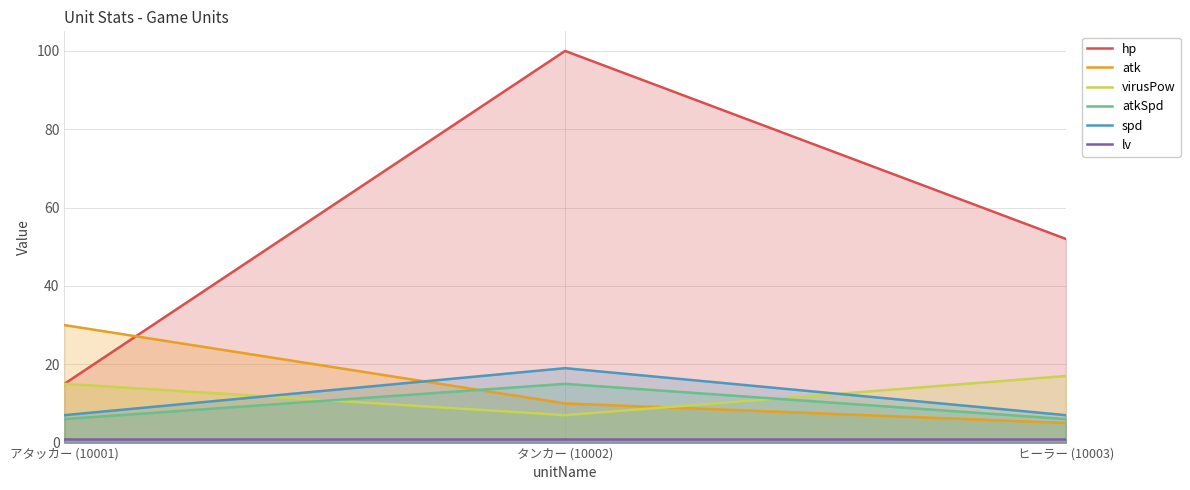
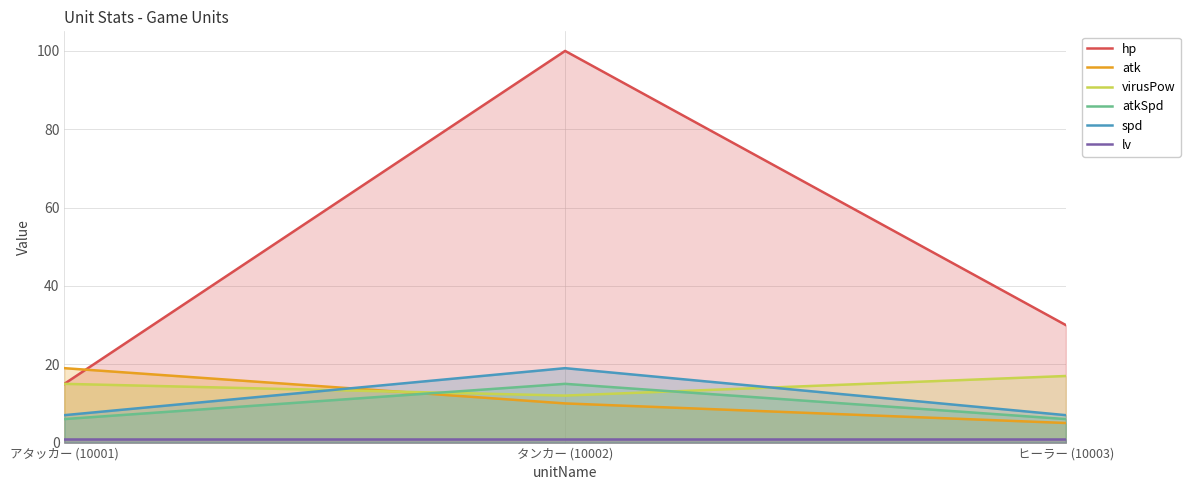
atk, アタッカー (10001): 30 -> 19
virusPow, タンカー (10002): 7 -> 12
hp, ヒーラー (10003): 52 -> 30
